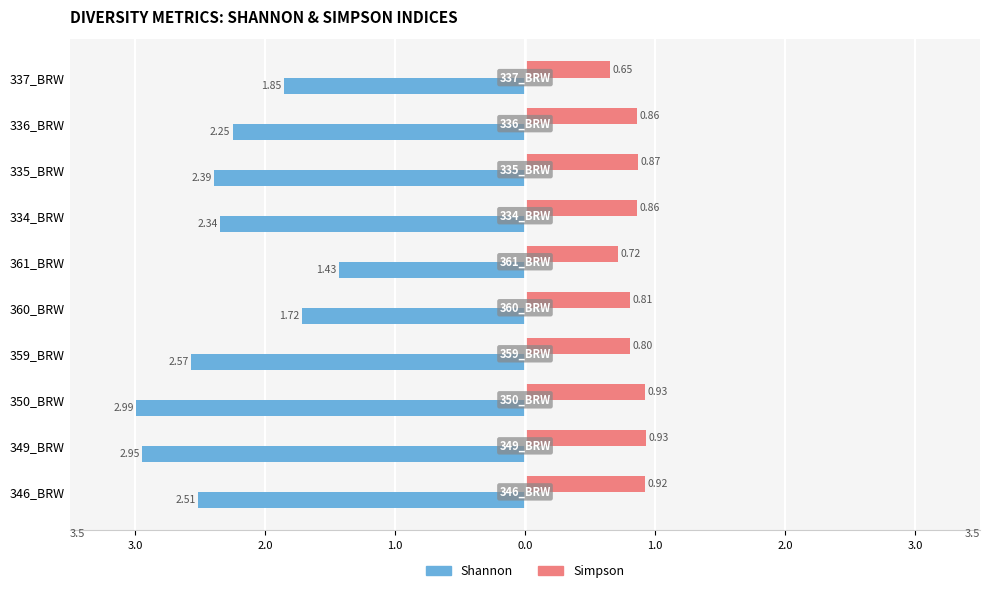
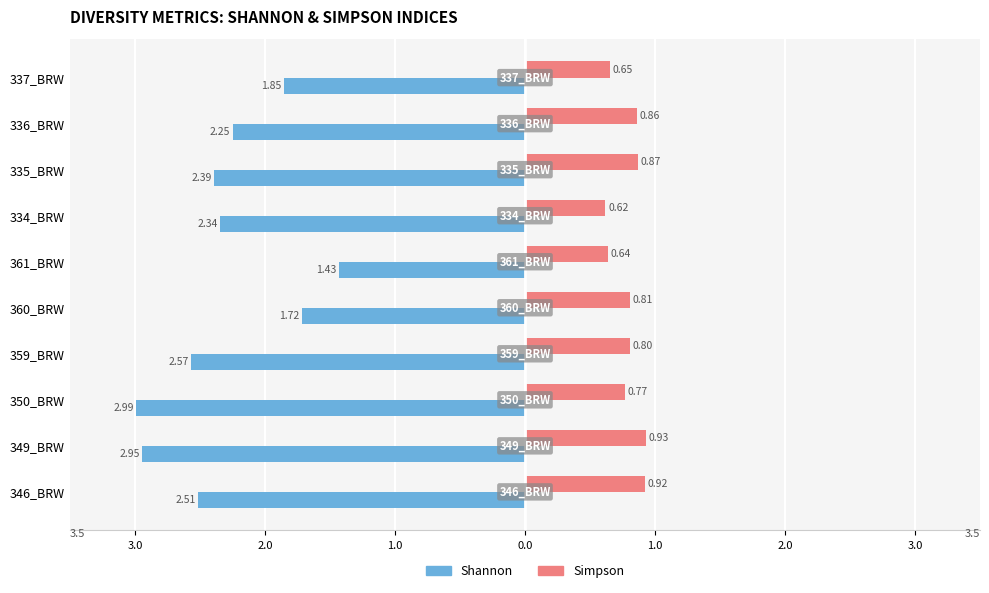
Simpson, 334_BRW: 0.86 -> 0.62
Simpson, 361_BRW: 0.72 -> 0.64
Simpson, 350_BRW: 0.93 -> 0.77
